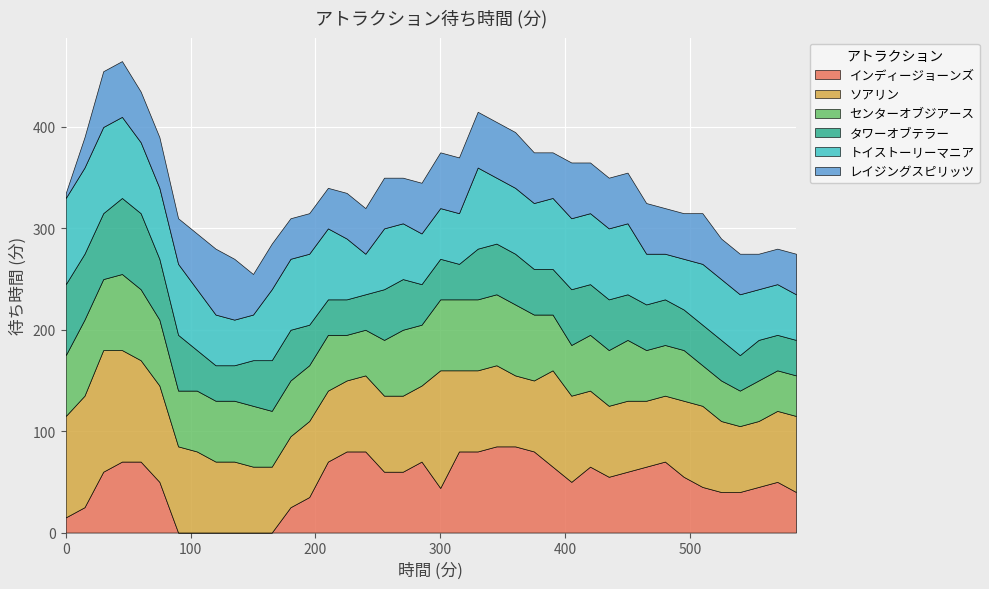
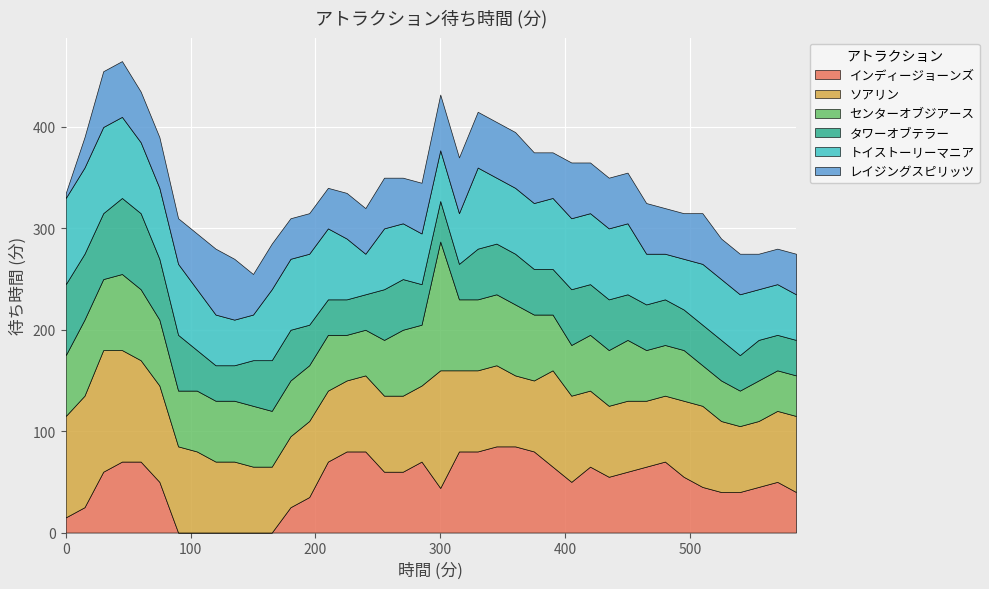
センターオブジアース, 300: 70 -> 127
